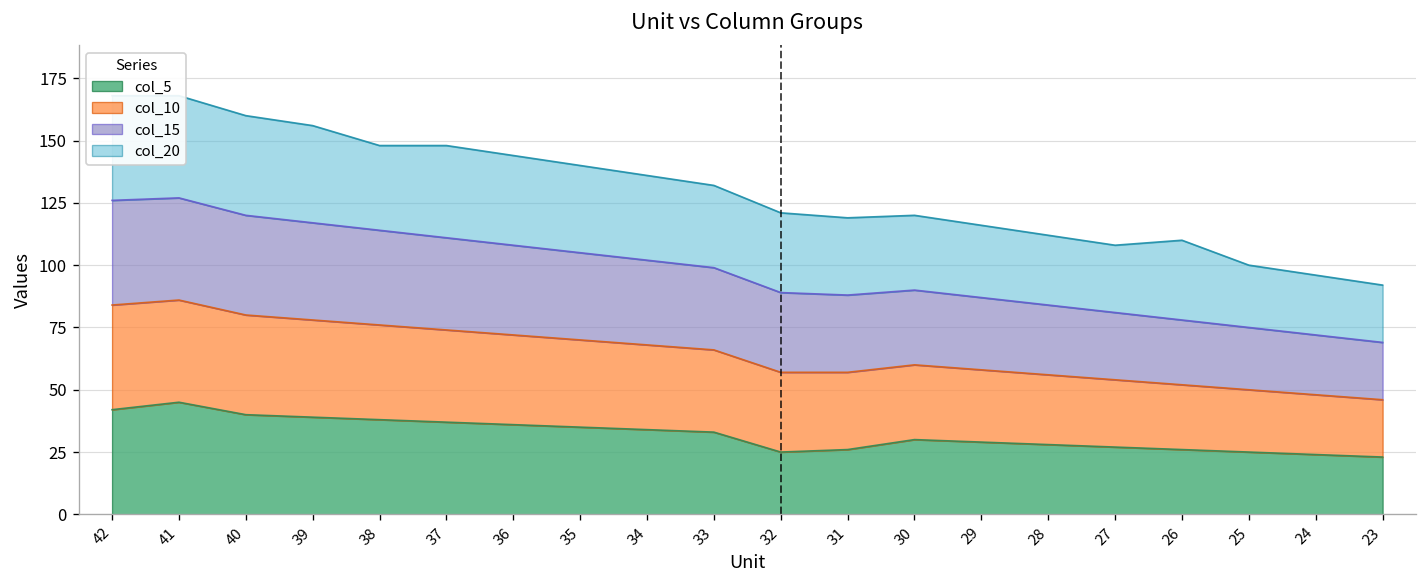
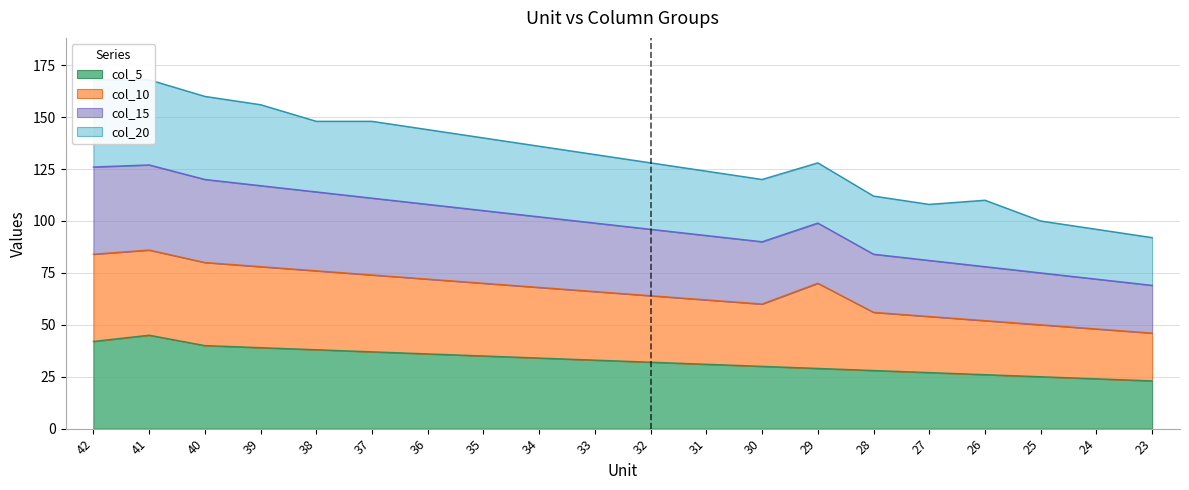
col_5, 32: 25 -> 32
col_5, 31: 26 -> 31
col_10, 29: 29 -> 41
